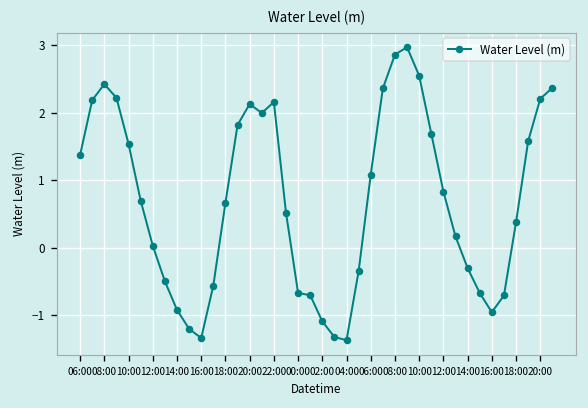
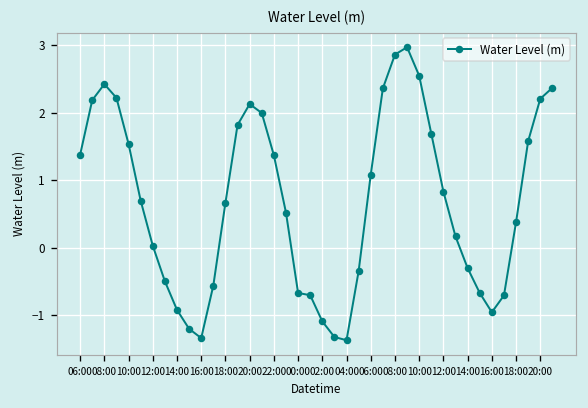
22:00: 2.2 -> 1.4
